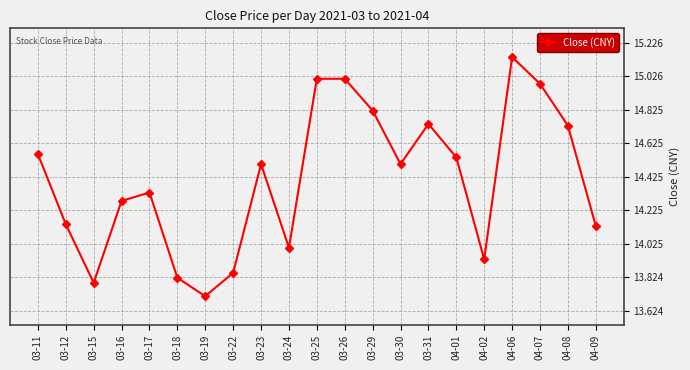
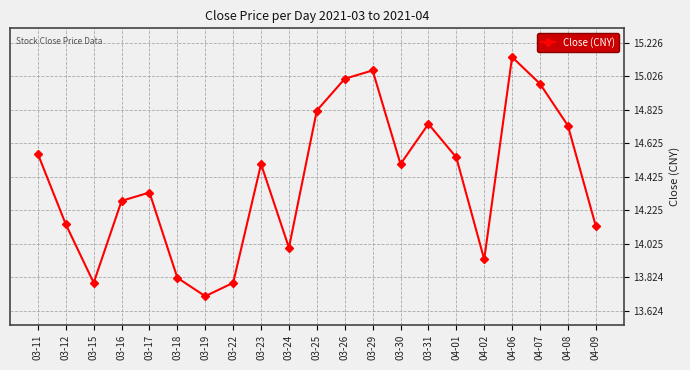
03-22: 13.85 -> 13.79
03-25: 15.01 -> 14.82
03-29: 14.82 -> 15.06
